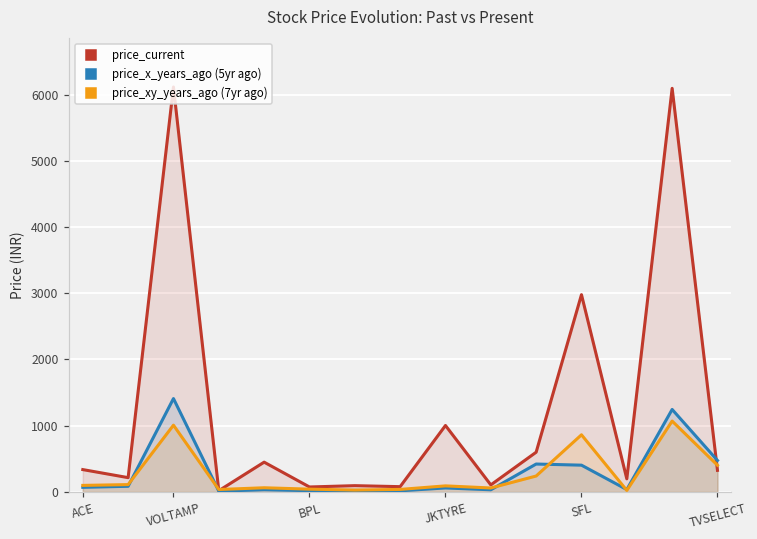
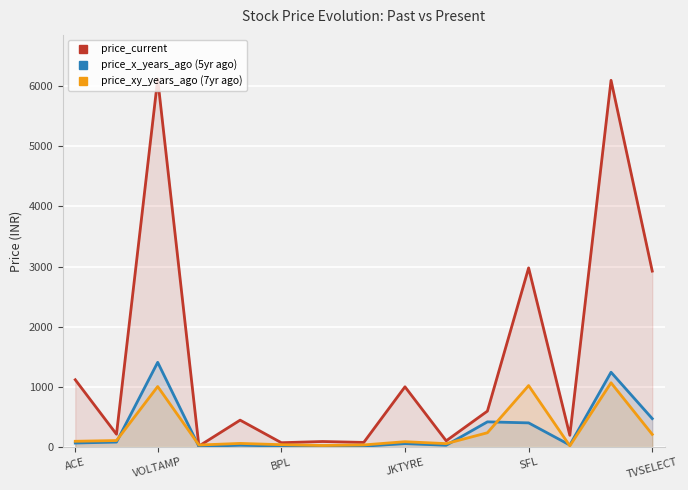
price_current, ACE: 300 -> 1100
price_xy_years_ago (7yr ago), SFL: 900 -> 1000
price_current, TVSELECT: 300 -> 2900
price_xy_years_ago (7yr ago), TVSELECT: 400 -> 200
